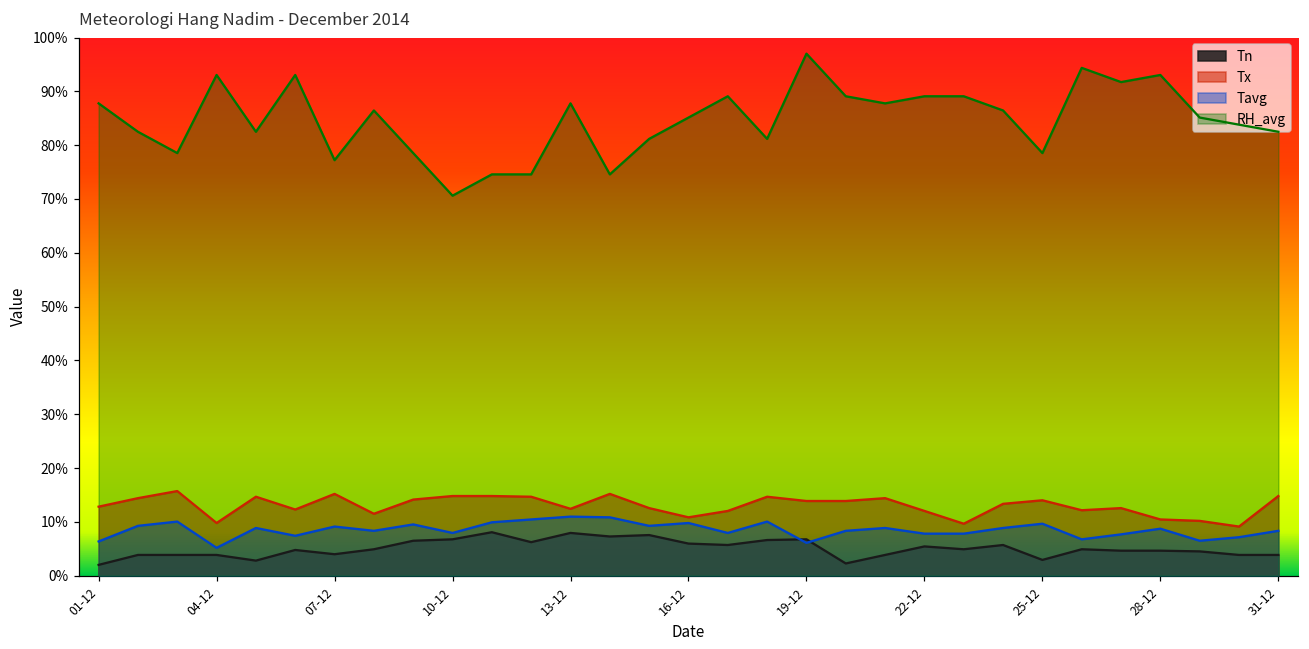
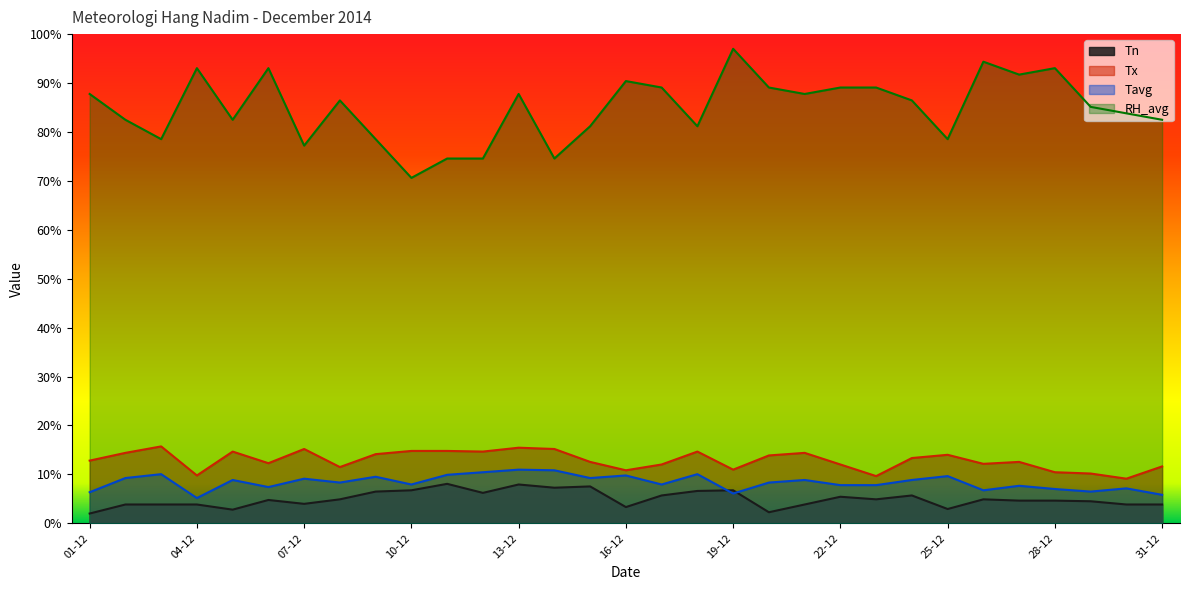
Tx, 13-12: 12% -> 15%
Tn, 16-12: 6% -> 3%
RH_avg, 16-12: 85% -> 90%
Tx, 19-12: 14% -> 11%
Tavg, 28-12: 9% -> 7%
Tx, 31-12: 15% -> 12%
Tavg, 31-12: 8% -> 6%
